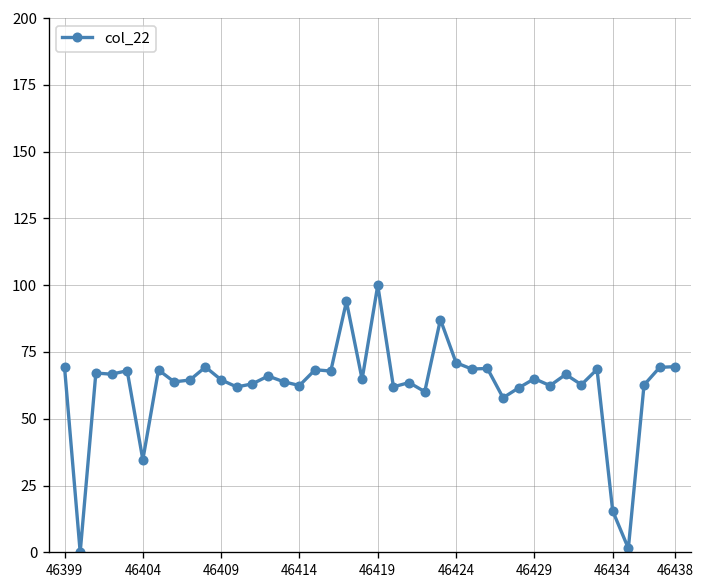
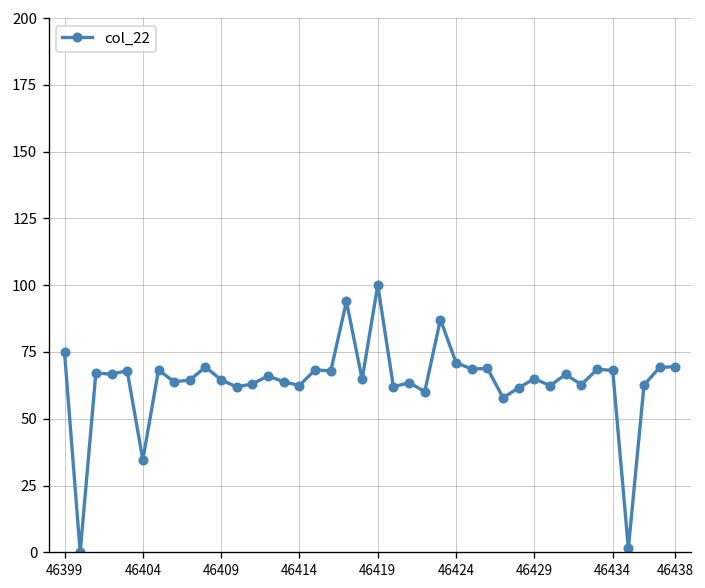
46399: 69 -> 75
46434: 15 -> 68
